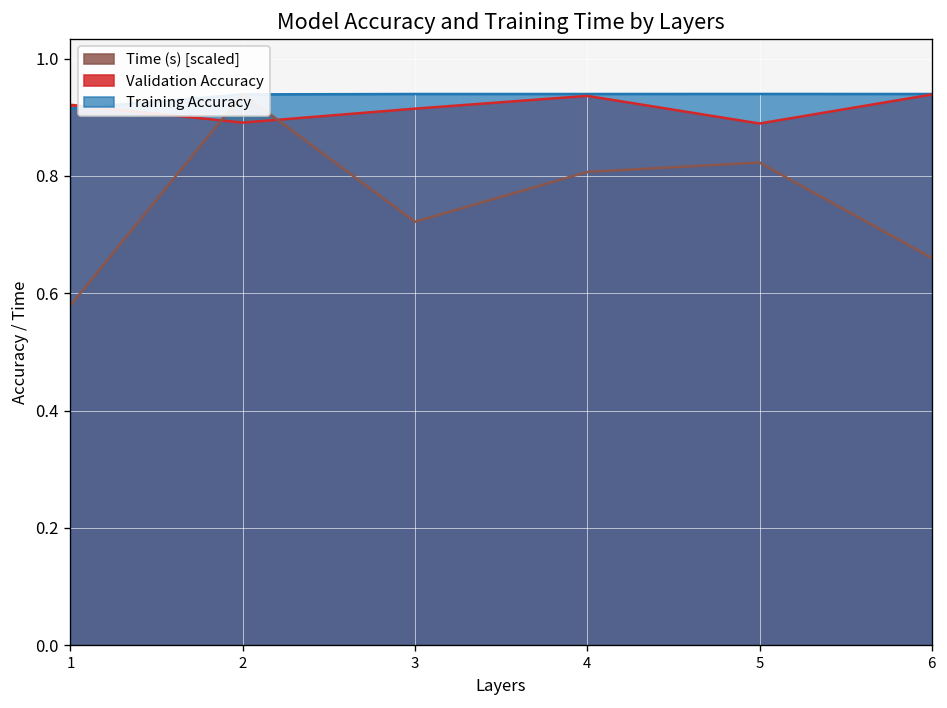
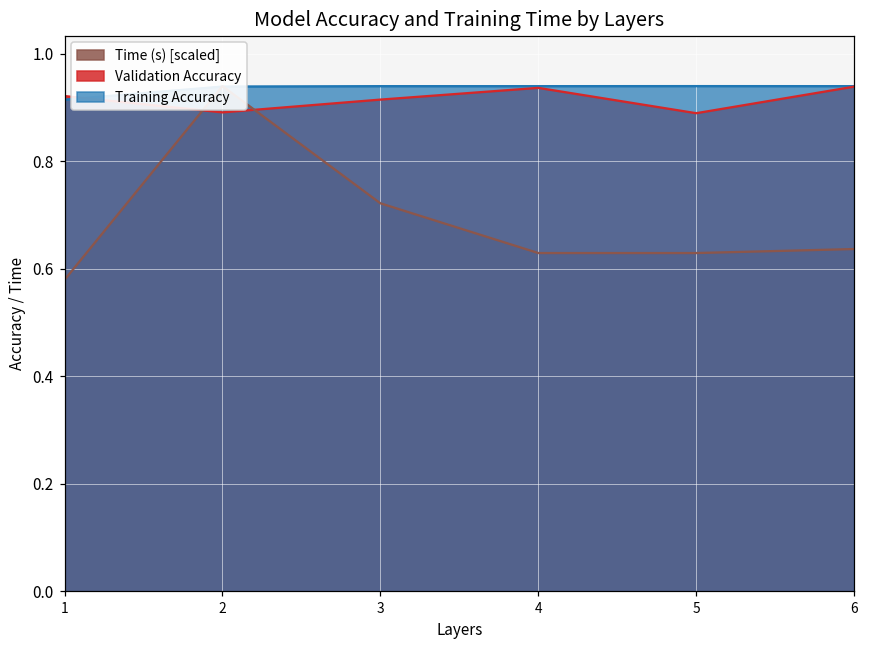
Time (s) [scaled], 4: 0.81 -> 0.63
Time (s) [scaled], 5: 0.82 -> 0.63
Time (s) [scaled], 6: 0.66 -> 0.64
